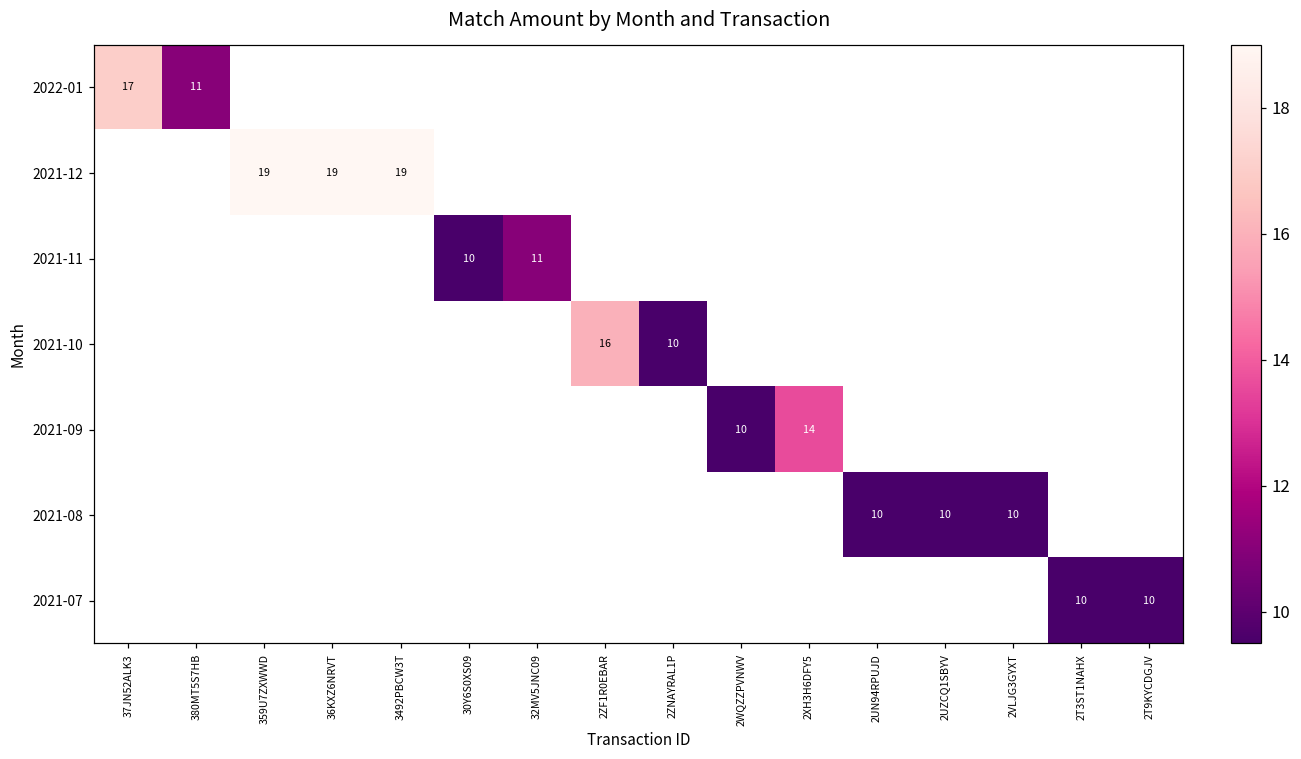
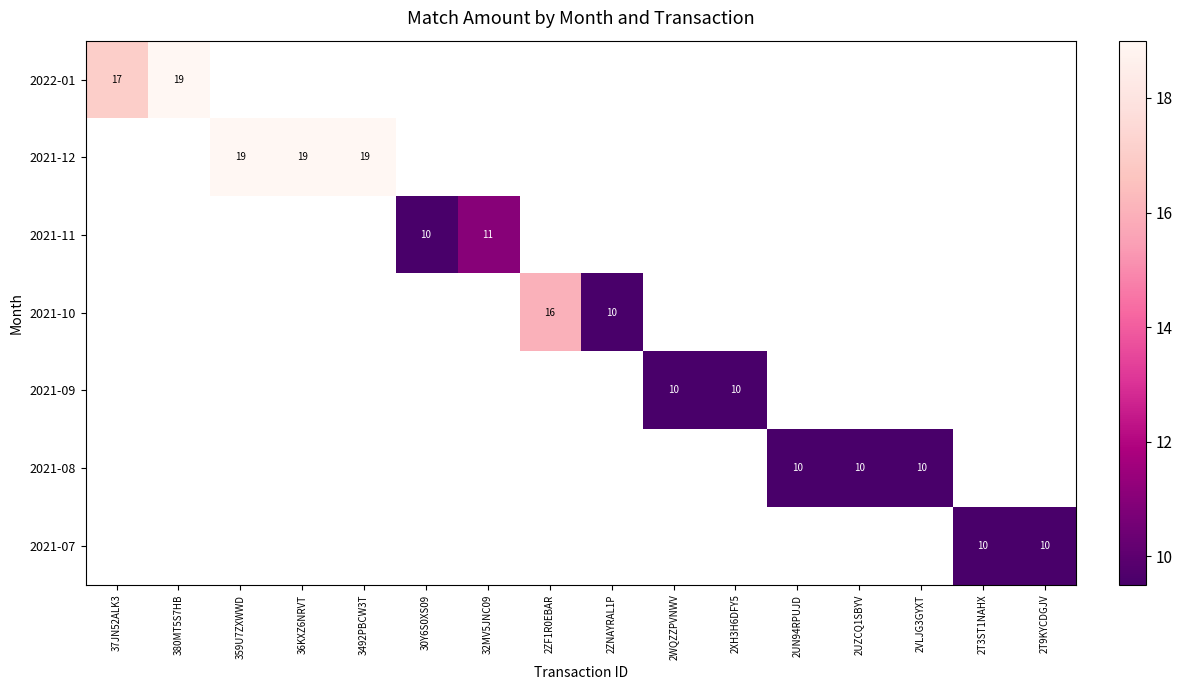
2022-01, 380MT5S7HB: 11 -> 19
2021-09, 2XH3H6DFY5: 14 -> 10
